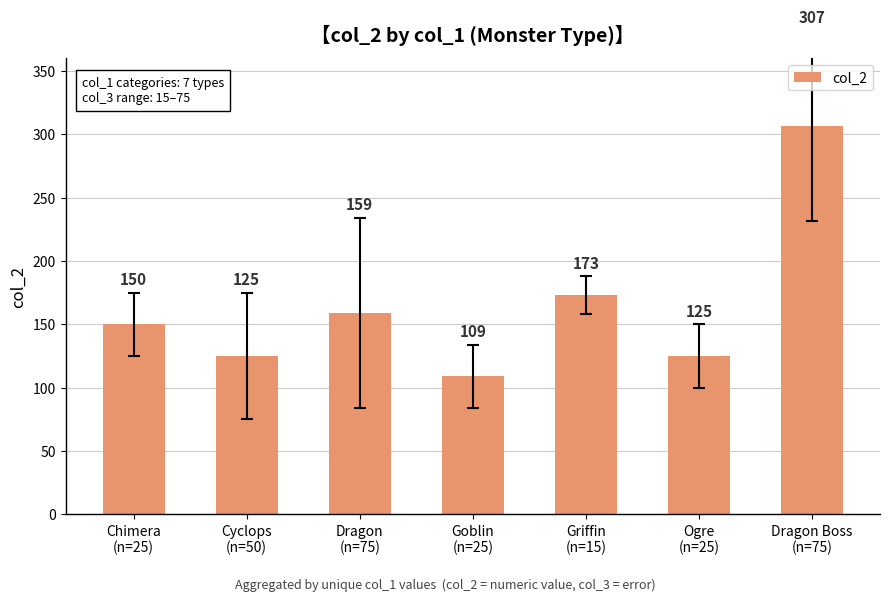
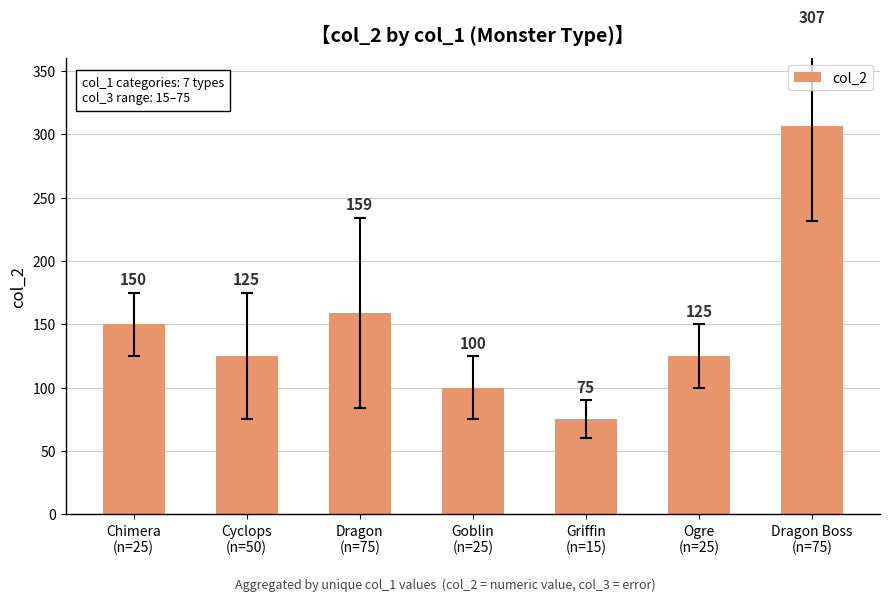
col_2, Goblin (n=25): 109 -> 100
col_2, Griffin (n=15): 173 -> 75
